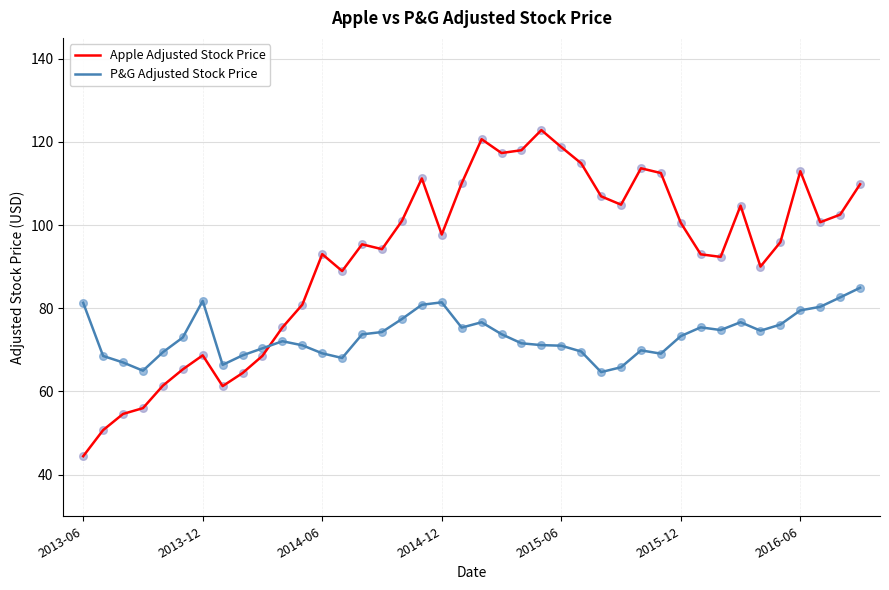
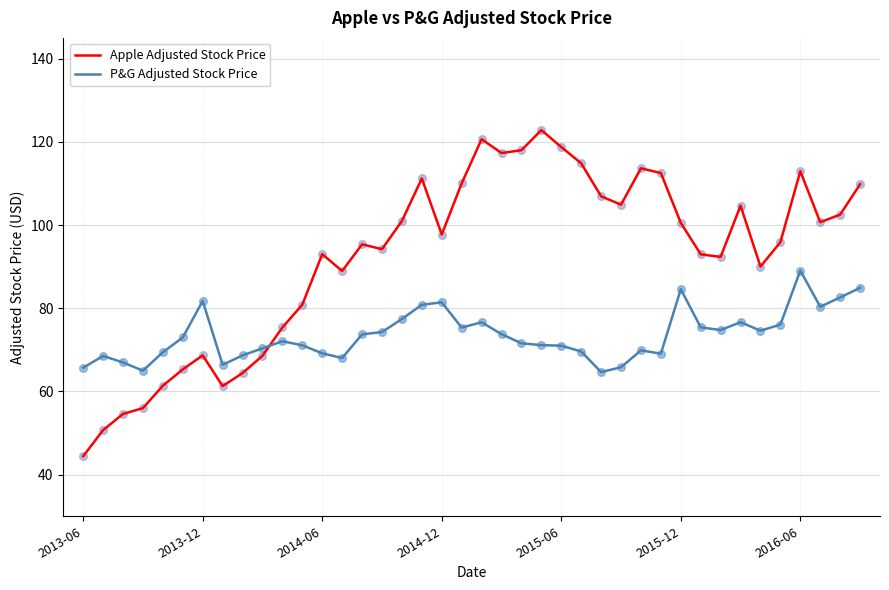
P&G Adjusted Stock Price, 2013-06: 81 -> 66
P&G Adjusted Stock Price, 2015-12: 73 -> 85
P&G Adjusted Stock Price, 2016-06: 79 -> 89
